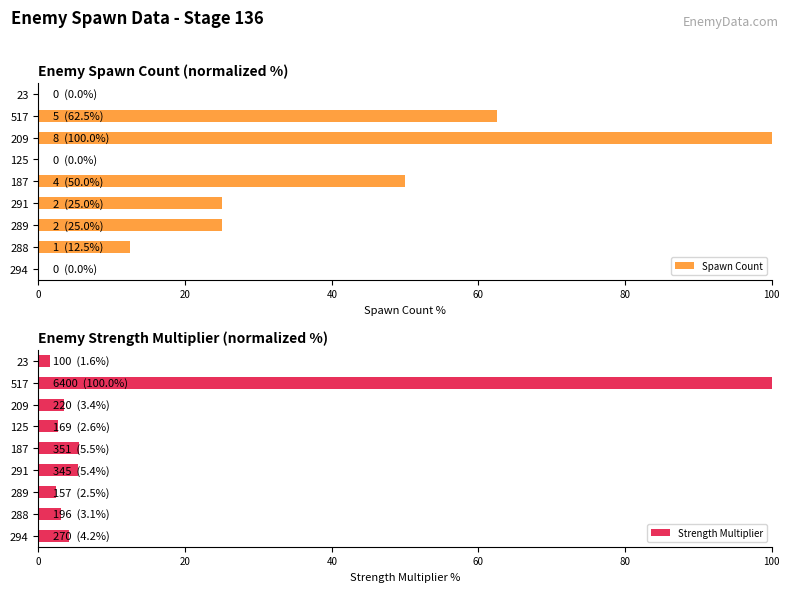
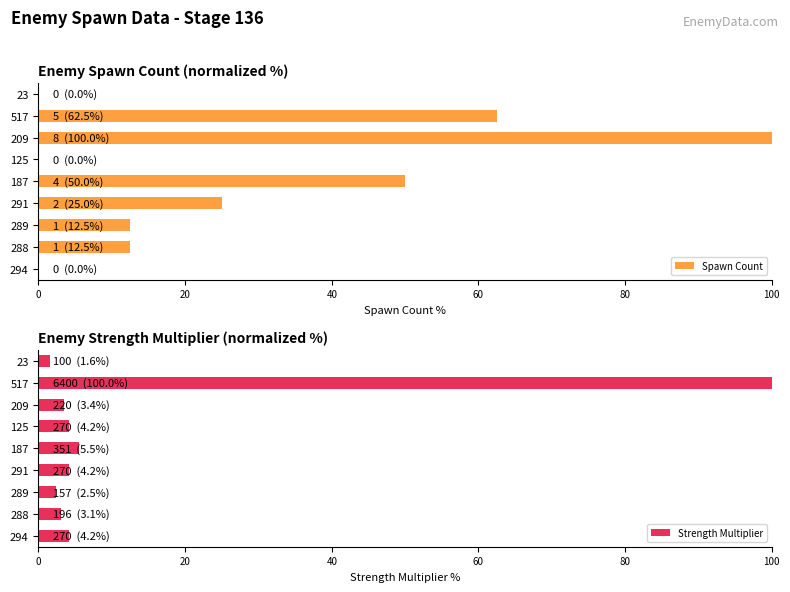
Enemy Spawn Count (normalized %), 289: 2 (25.0%) -> 1 (12.5%)
Enemy Strength Multiplier (normalized %), 125: 169 (2.6%) -> 270 (4.2%)
Enemy Strength Multiplier (normalized %), 291: 345 (5.4%) -> 270 (4.2%)
